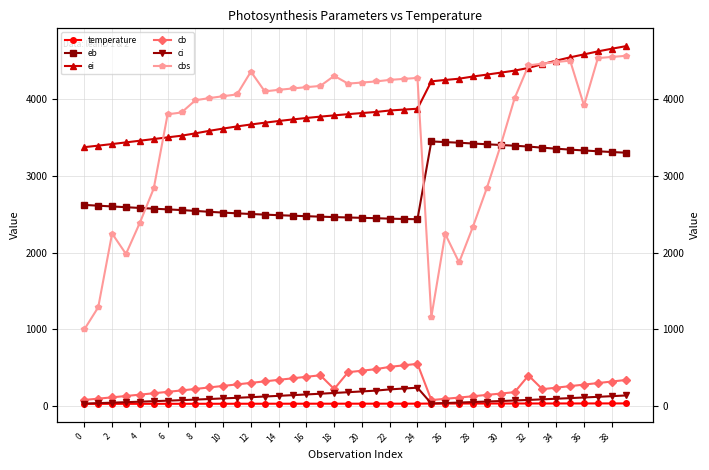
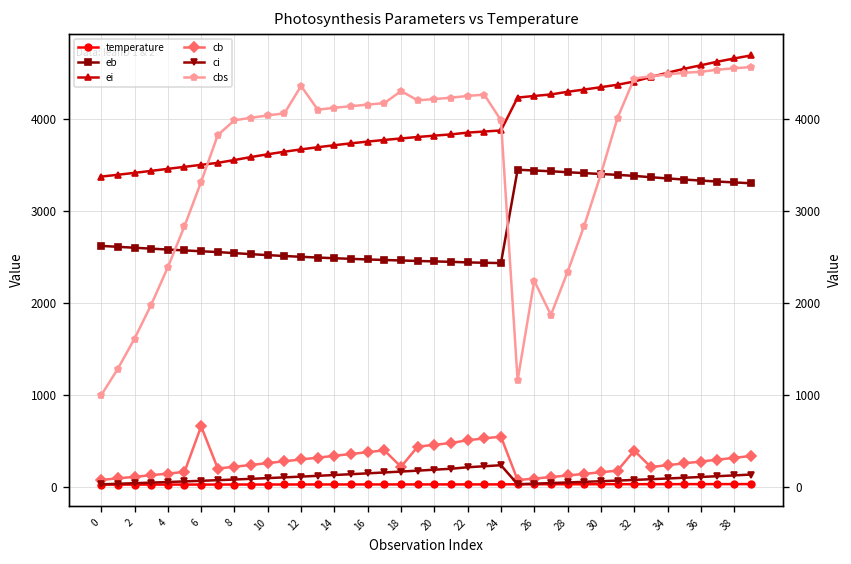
cbs, 2: 2200 -> 1600
cb, 6: 200 -> 700
cbs, 6: 3800 -> 3300
cbs, 24: 4300 -> 4000
cbs, 36: 3900 -> 4500
